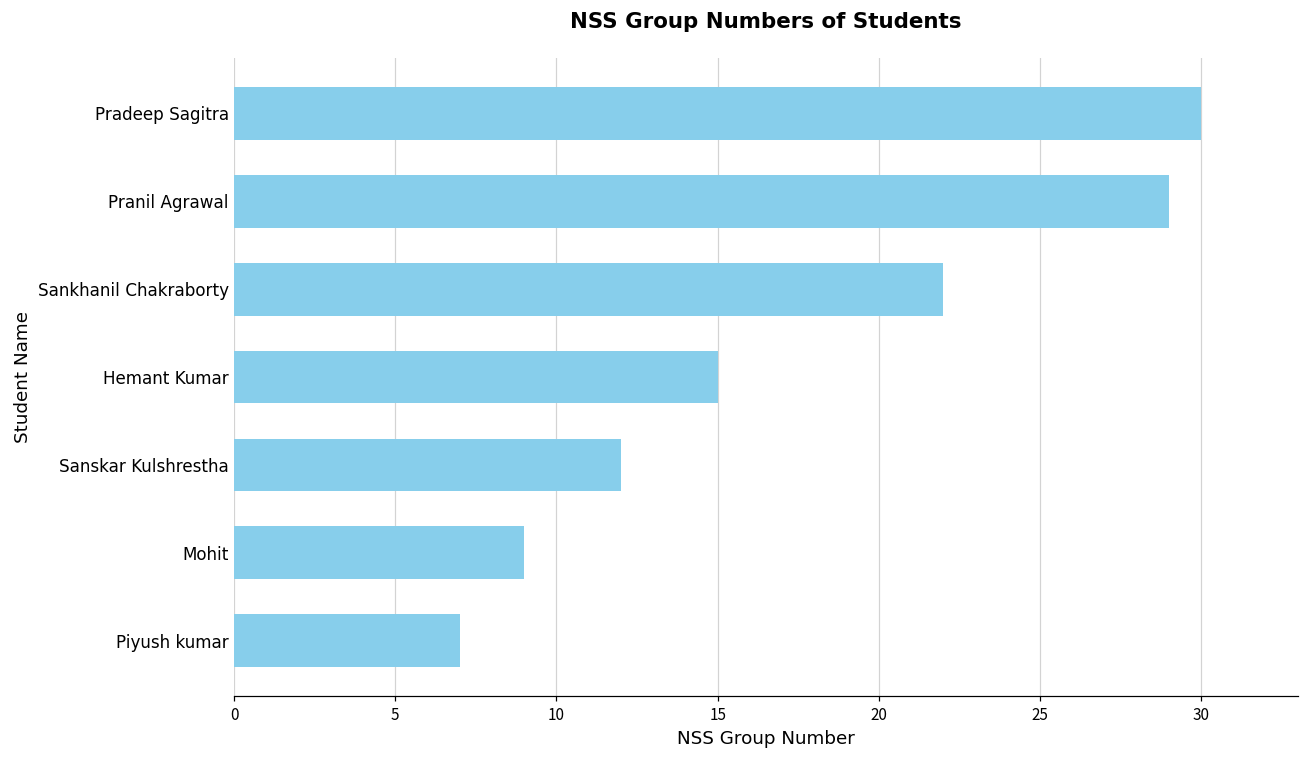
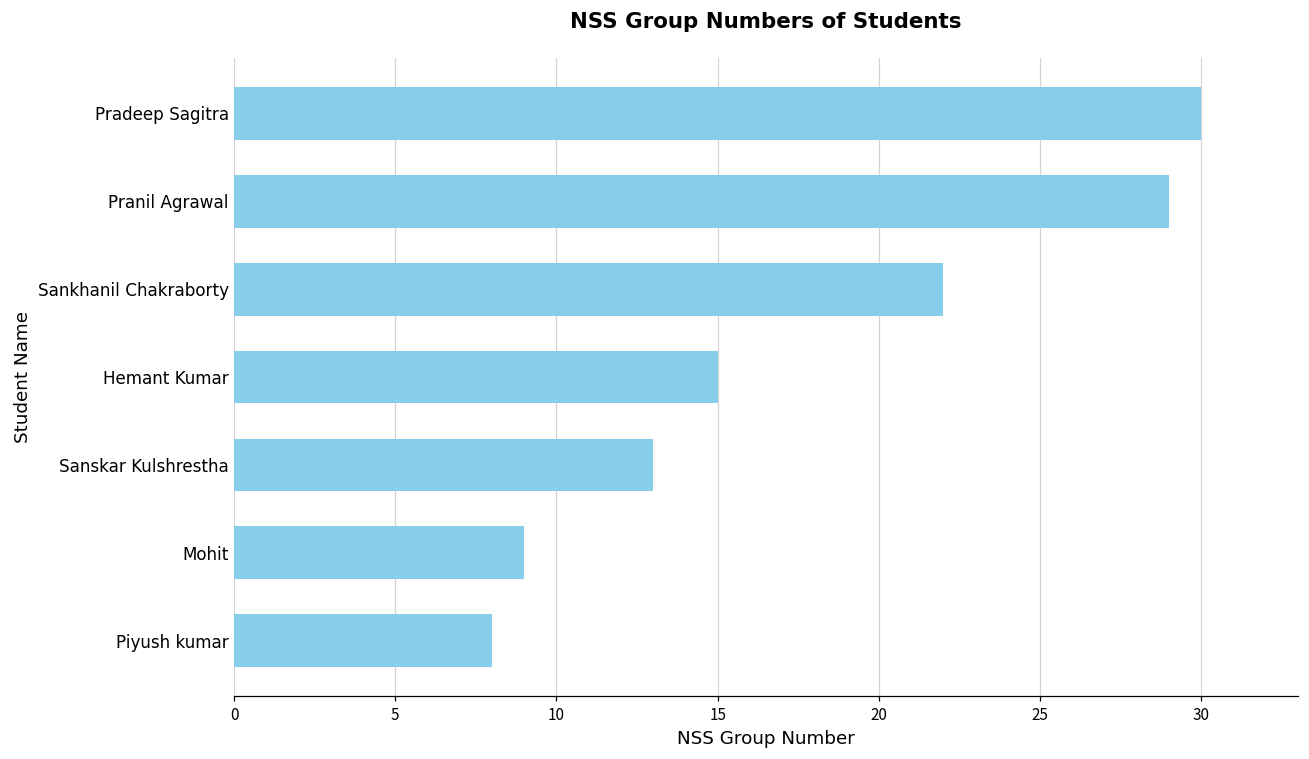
Sanskar Kulshrestha: 12 -> 13
Piyush kumar: 7 -> 8
